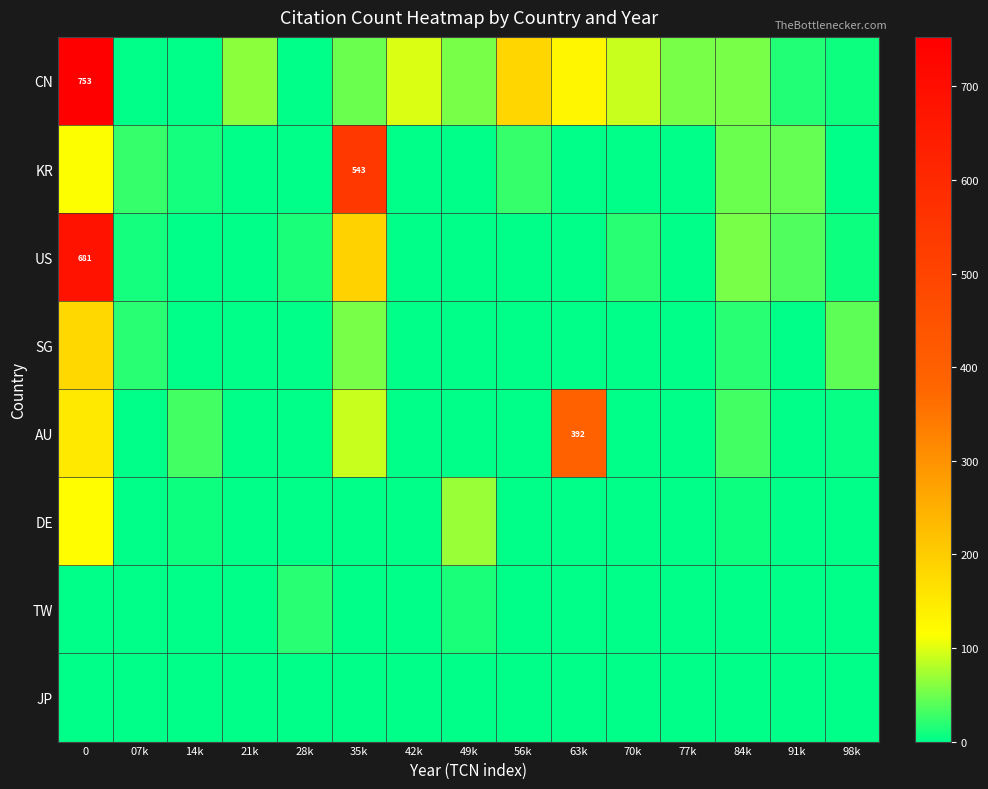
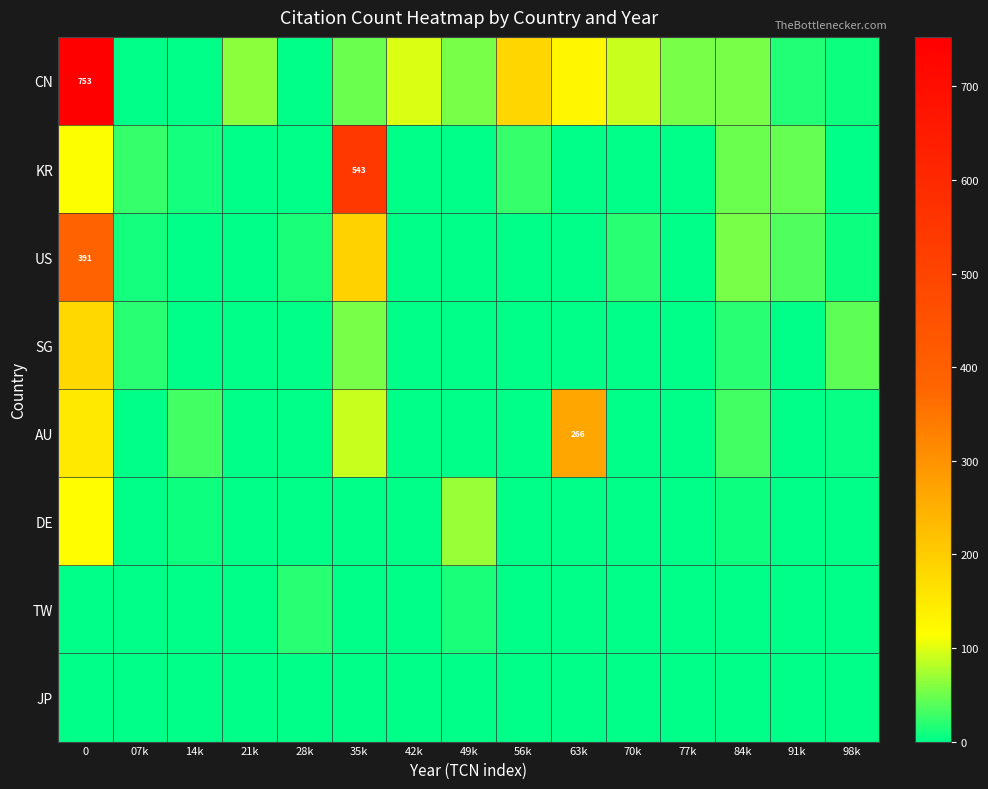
US, 0: 681 -> 391
AU, 63k: 392 -> 266
